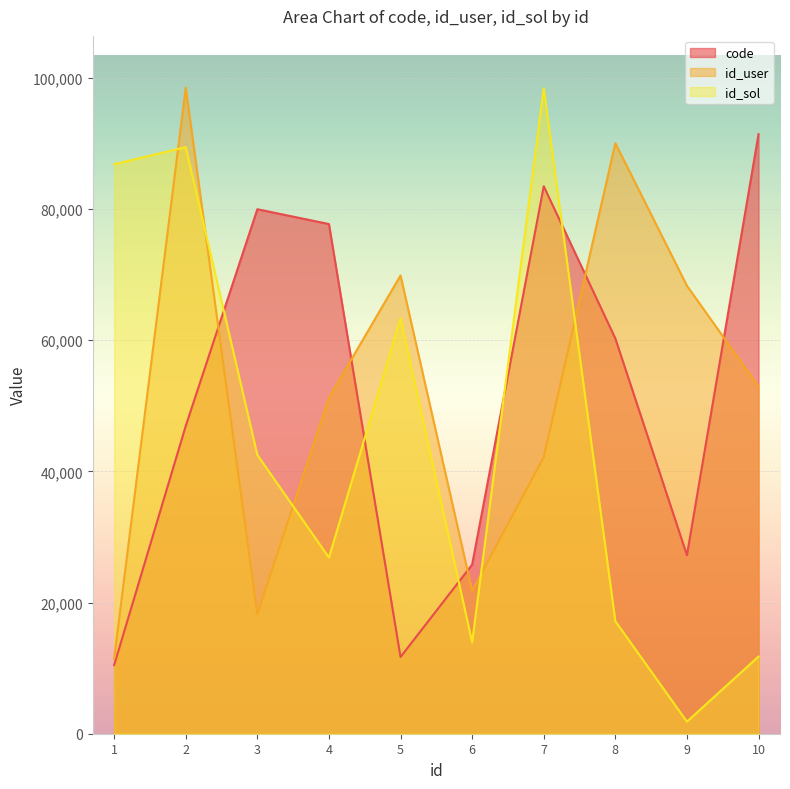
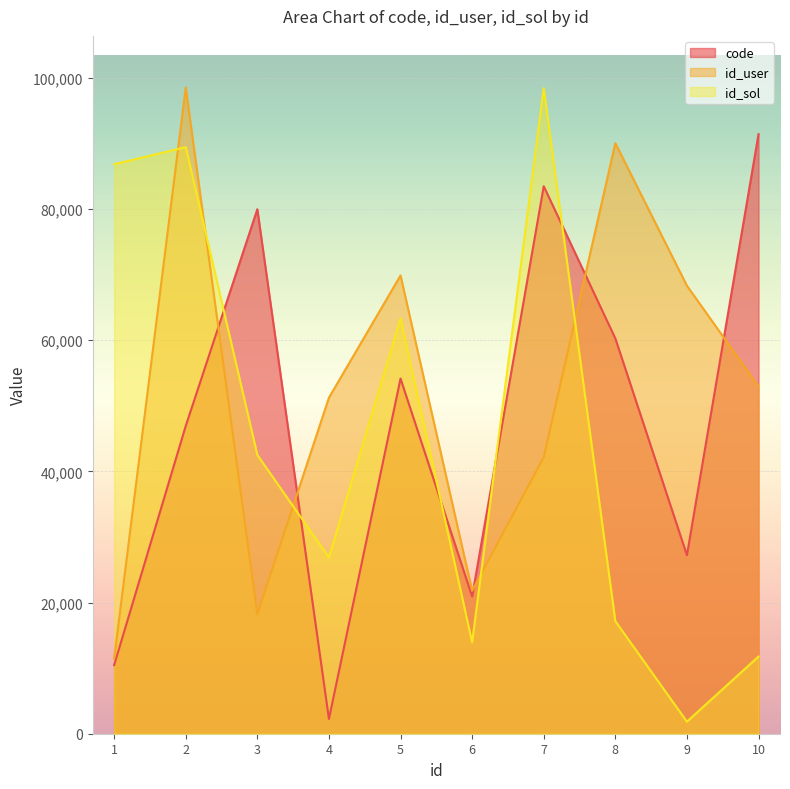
code, 4: 78,000 -> 2,000
code, 5: 12,000 -> 54,000
code, 6: 26,000 -> 21,000
